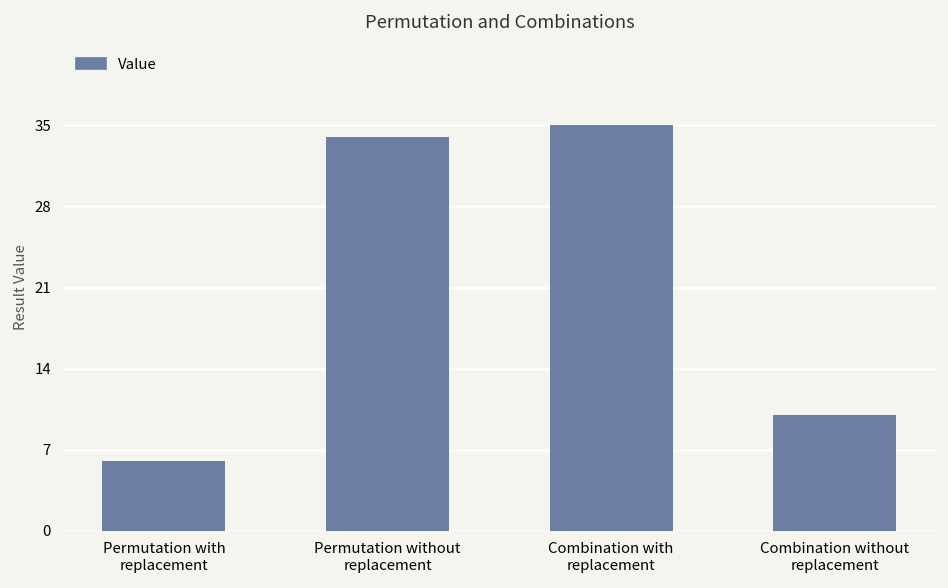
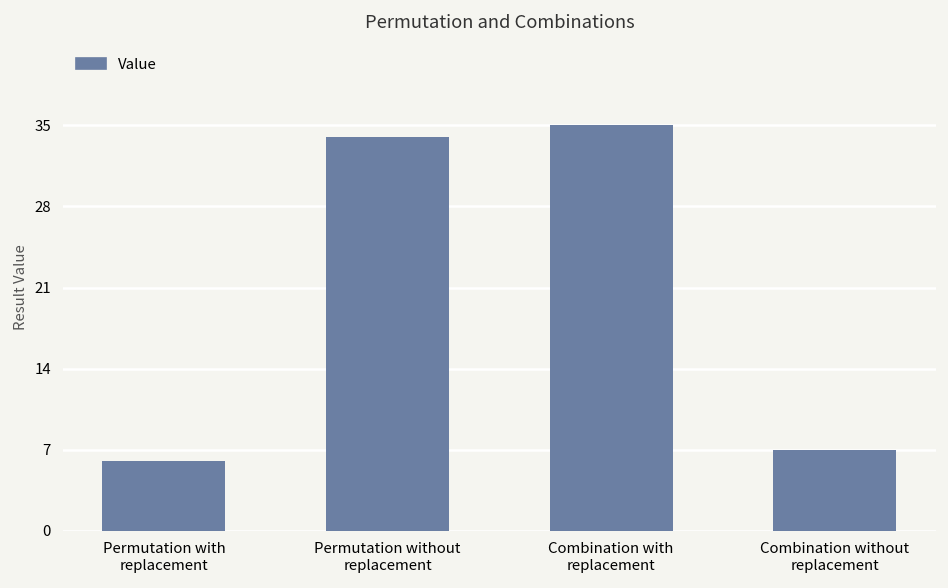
Combination without replacement: 10 -> 7
